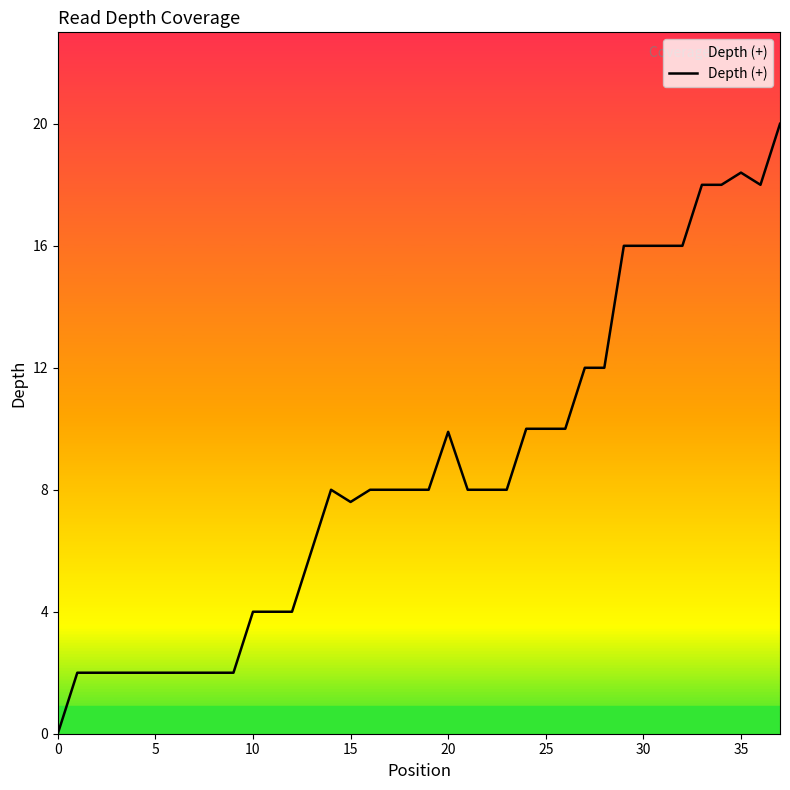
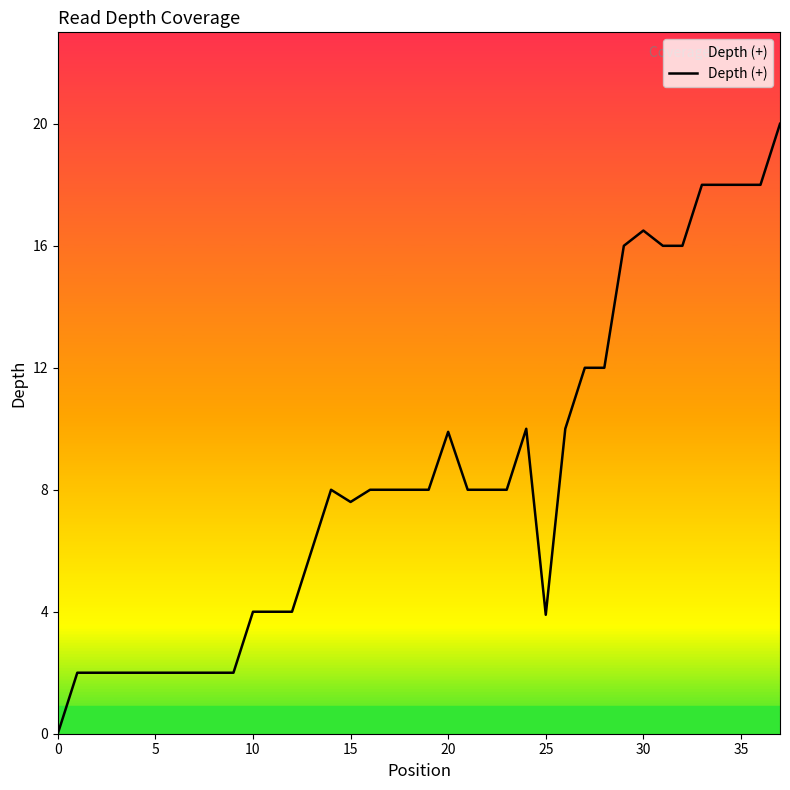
25: 10.0 -> 3.9
30: 16.0 -> 16.5
35: 18.4 -> 18.0
